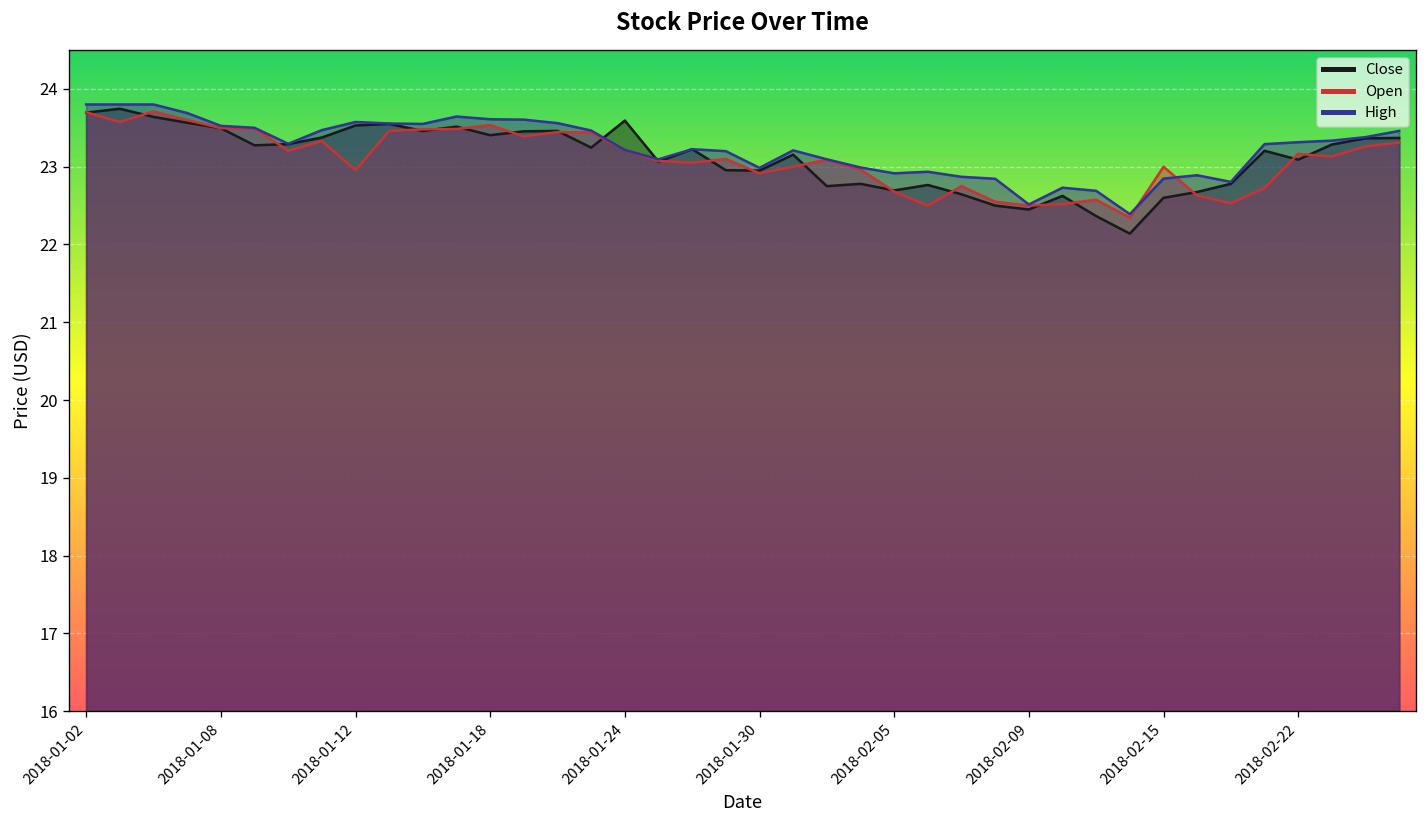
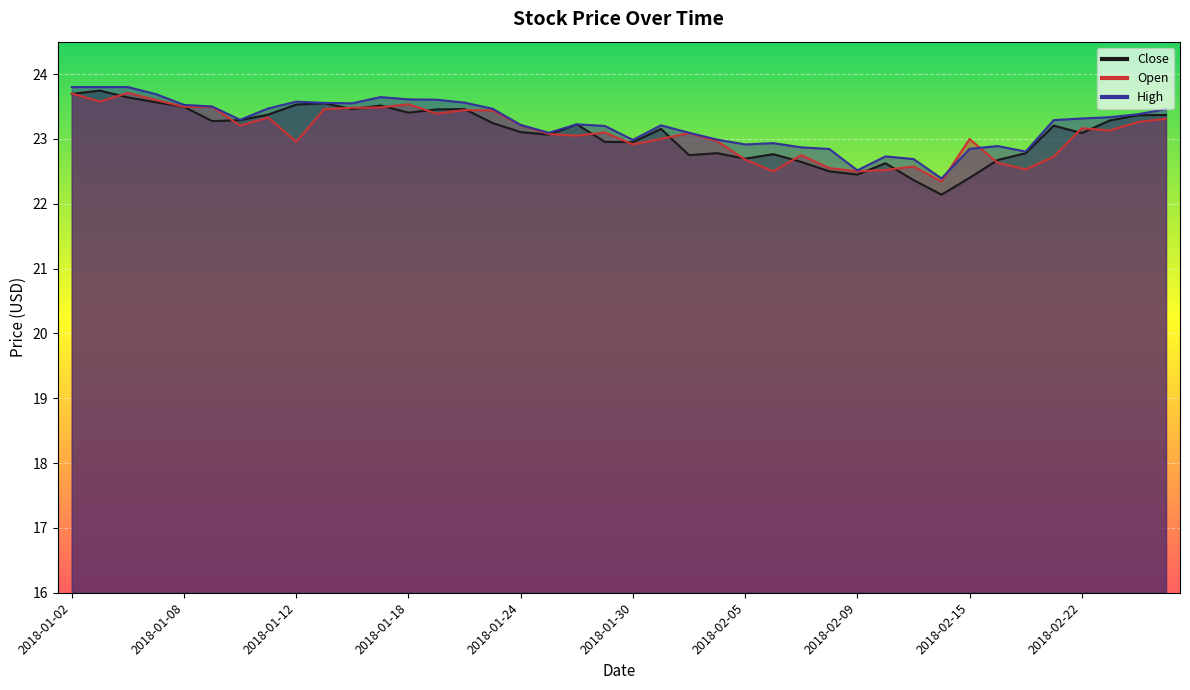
Close, 2018-01-24: 23.6 -> 23.1
Close, 2018-02-15: 22.6 -> 22.4
